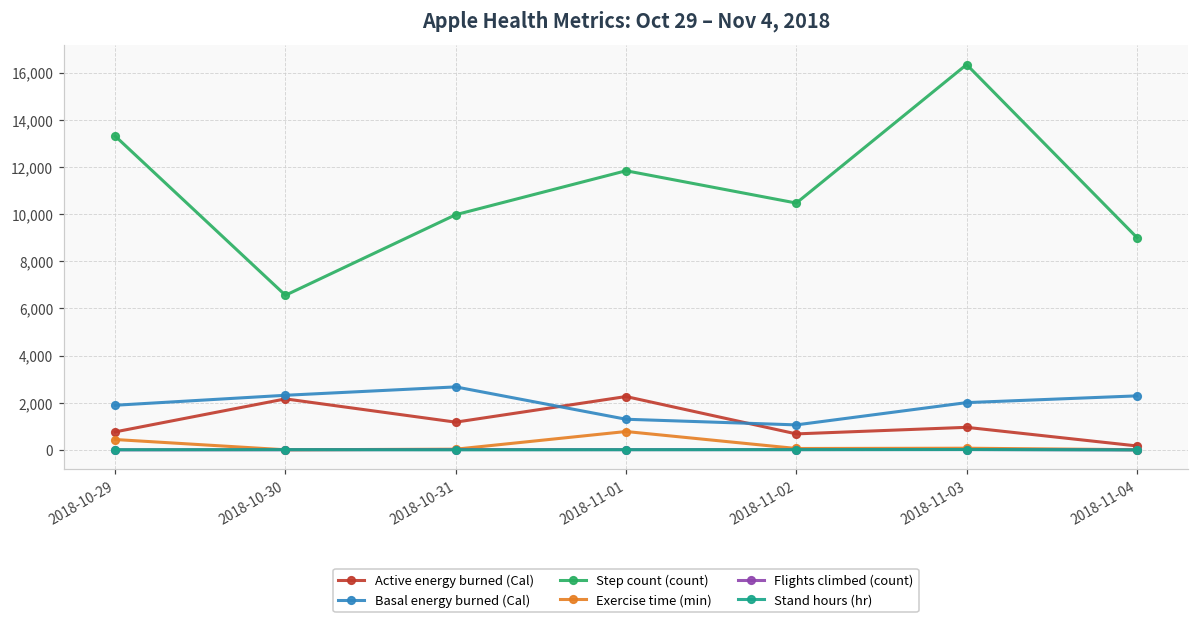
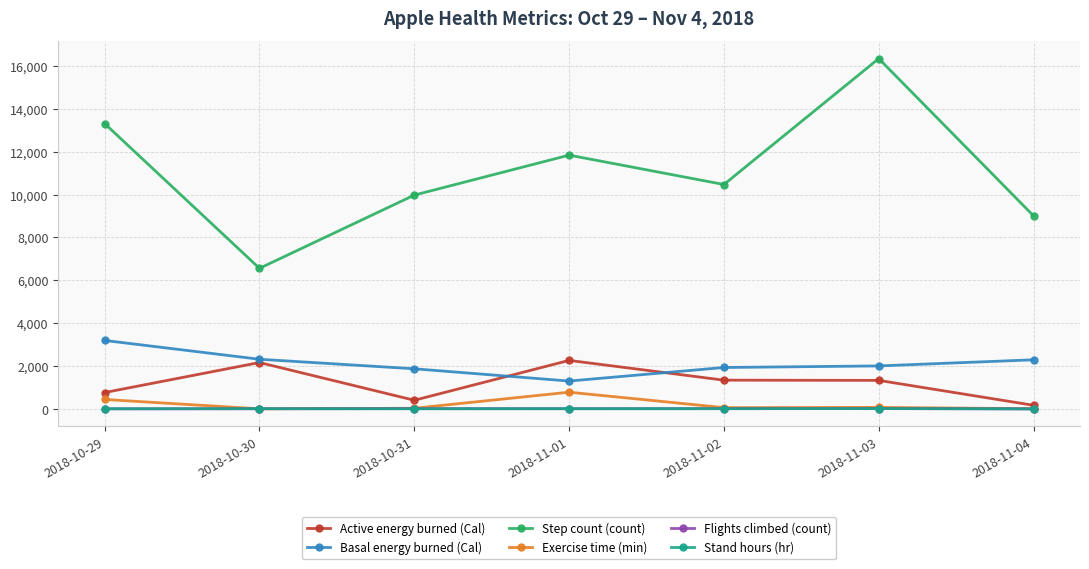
Basal energy burned (Cal), 2018-10-29: 1,900 -> 3,200
Active energy burned (Cal), 2018-10-31: 1,200 -> 400
Basal energy burned (Cal), 2018-10-31: 2,700 -> 1,900
Active energy burned (Cal), 2018-11-02: 700 -> 1,300
Basal energy burned (Cal), 2018-11-02: 1,100 -> 1,900
Active energy burned (Cal), 2018-11-03: 1,000 -> 1,300
